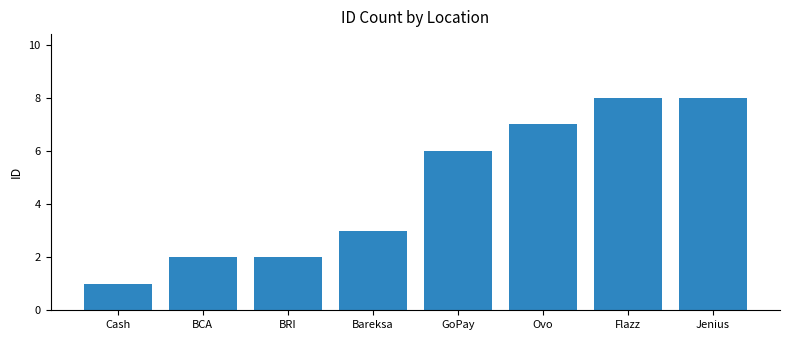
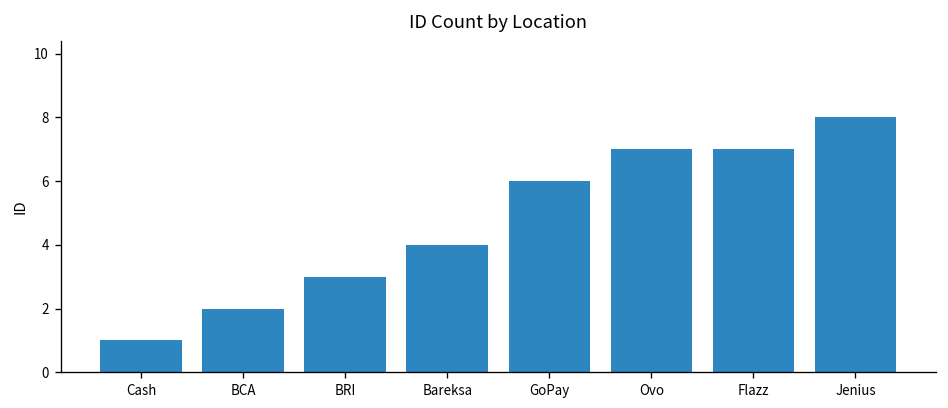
BRI: 2 -> 3
Bareksa: 3 -> 4
Flazz: 8 -> 7
